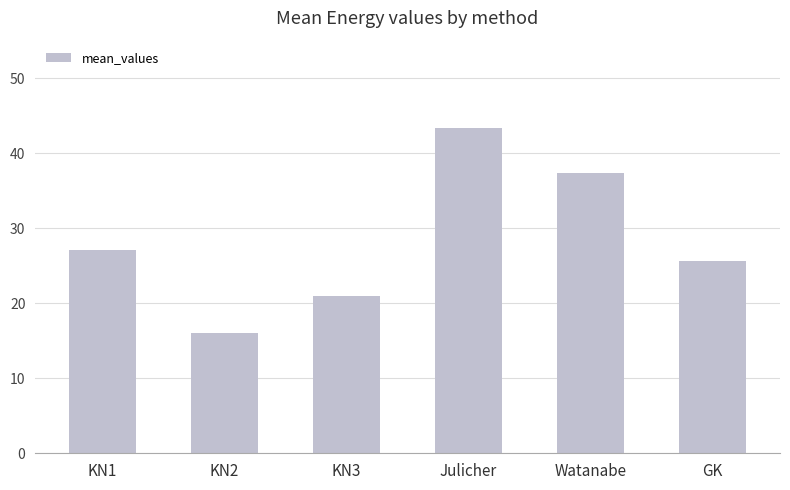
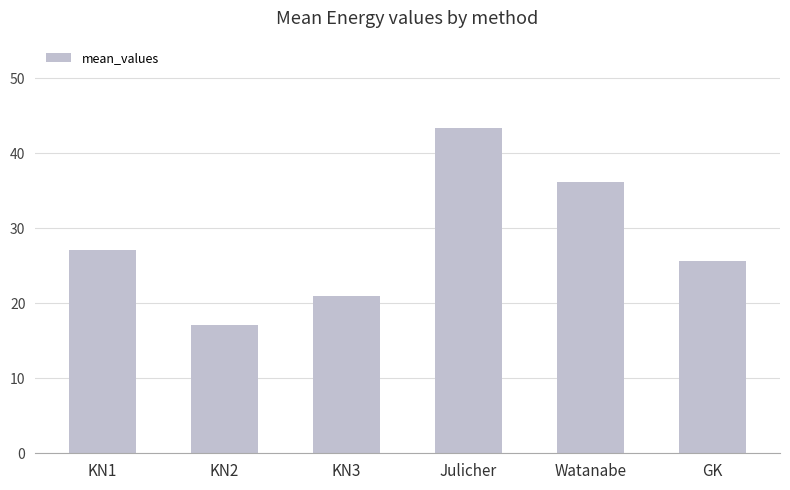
KN2: 16 -> 17
Watanabe: 37 -> 36
